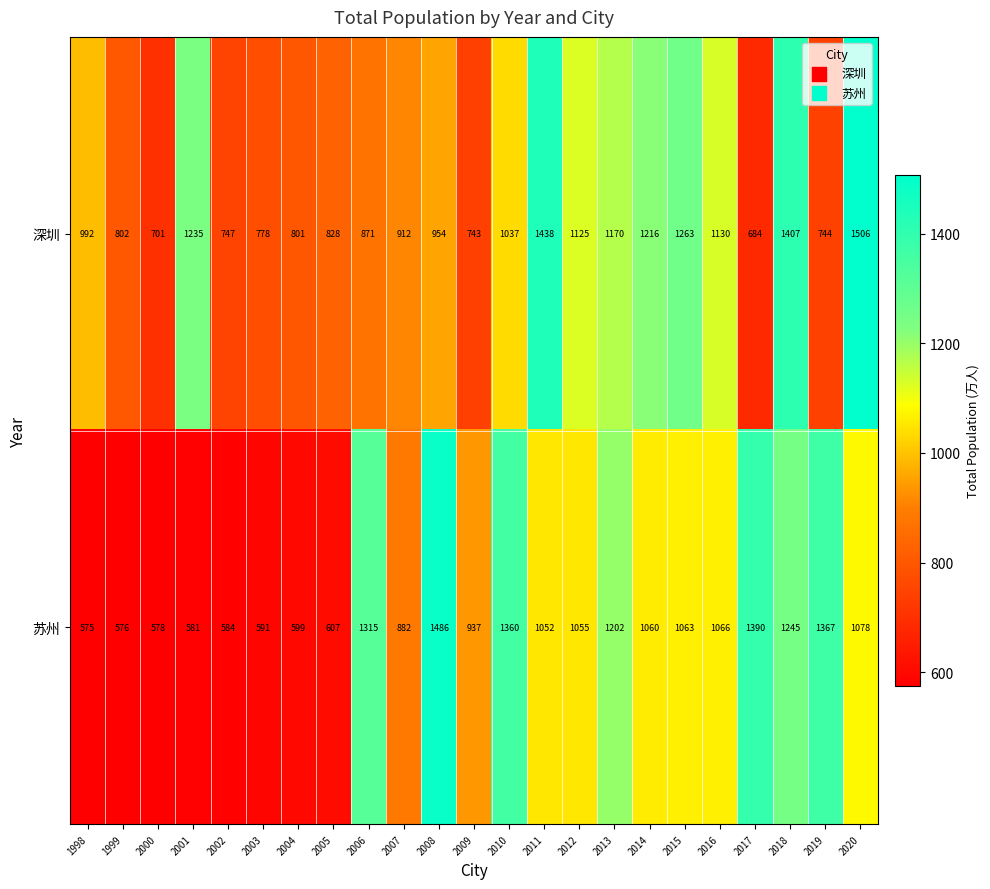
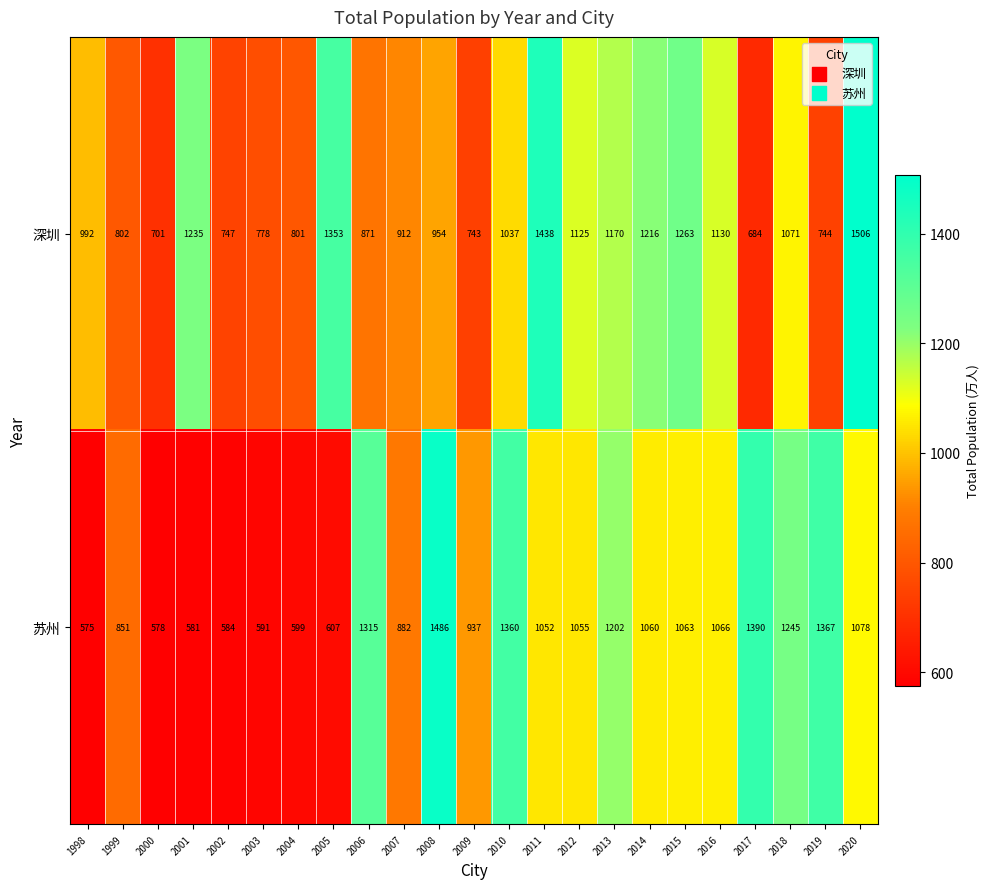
深圳, 2005: 828 -> 1353
深圳, 2018: 1407 -> 1071
苏州, 1999: 576 -> 851
